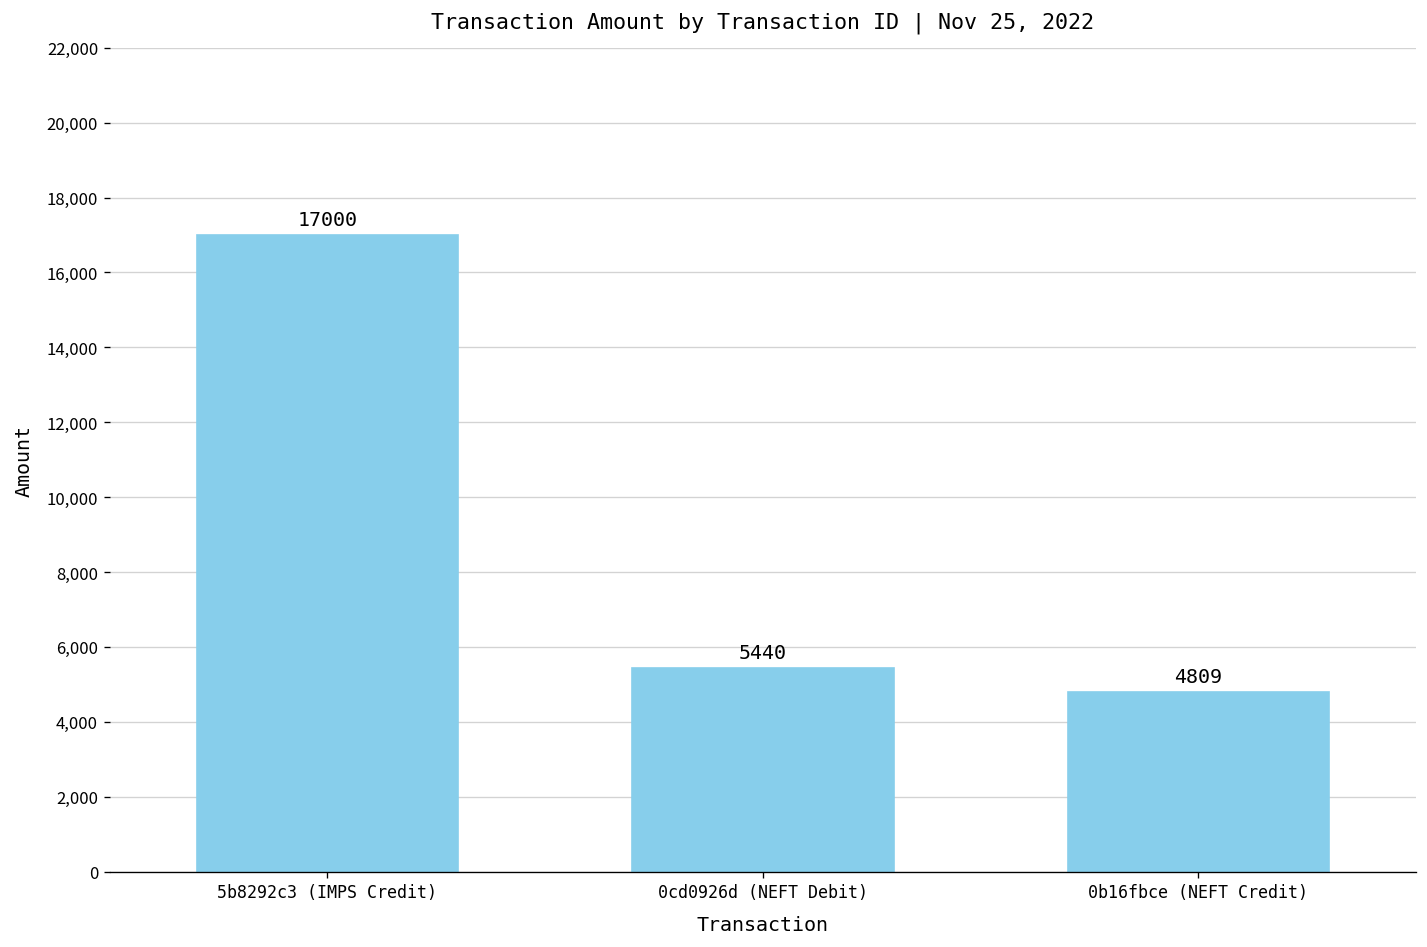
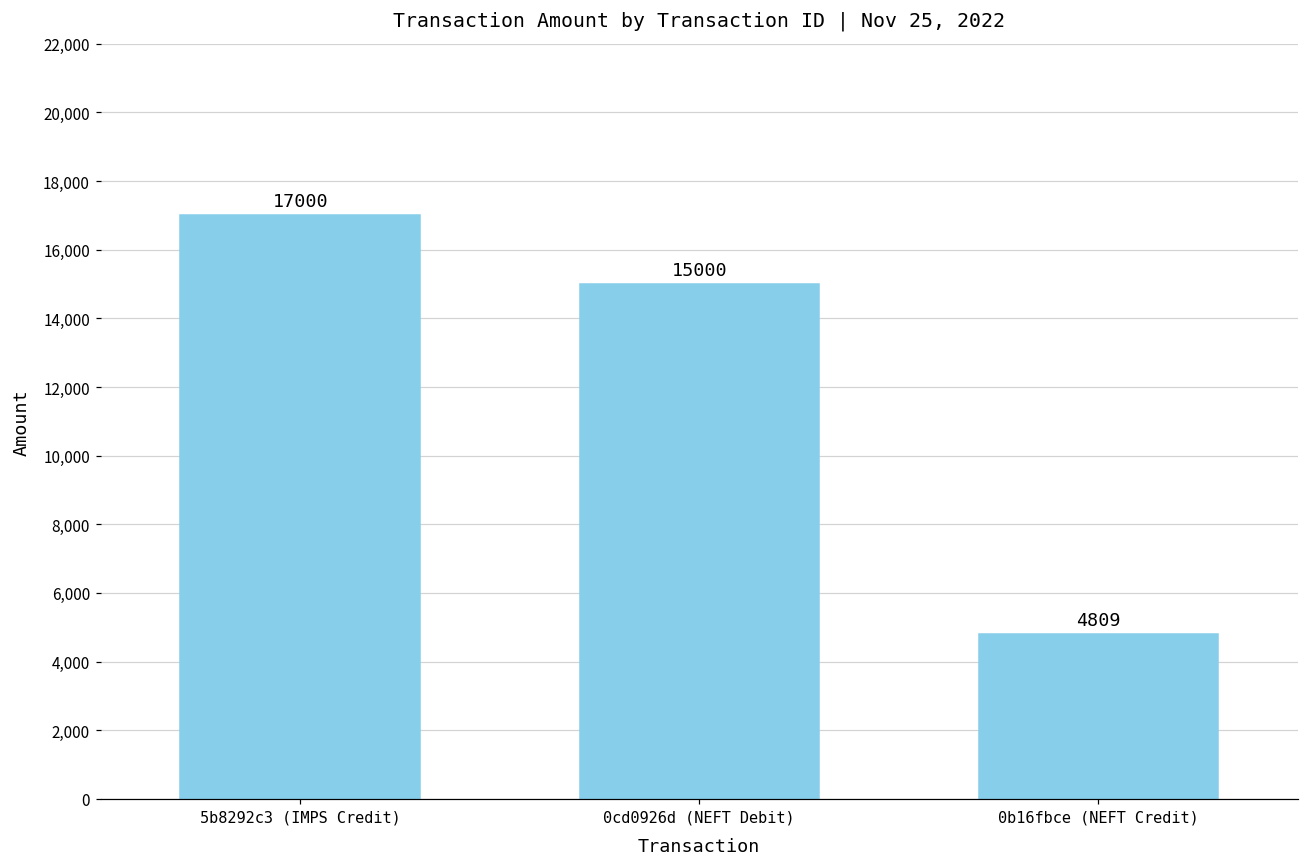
0cd0926d (NEFT Debit): 5440 -> 15000
